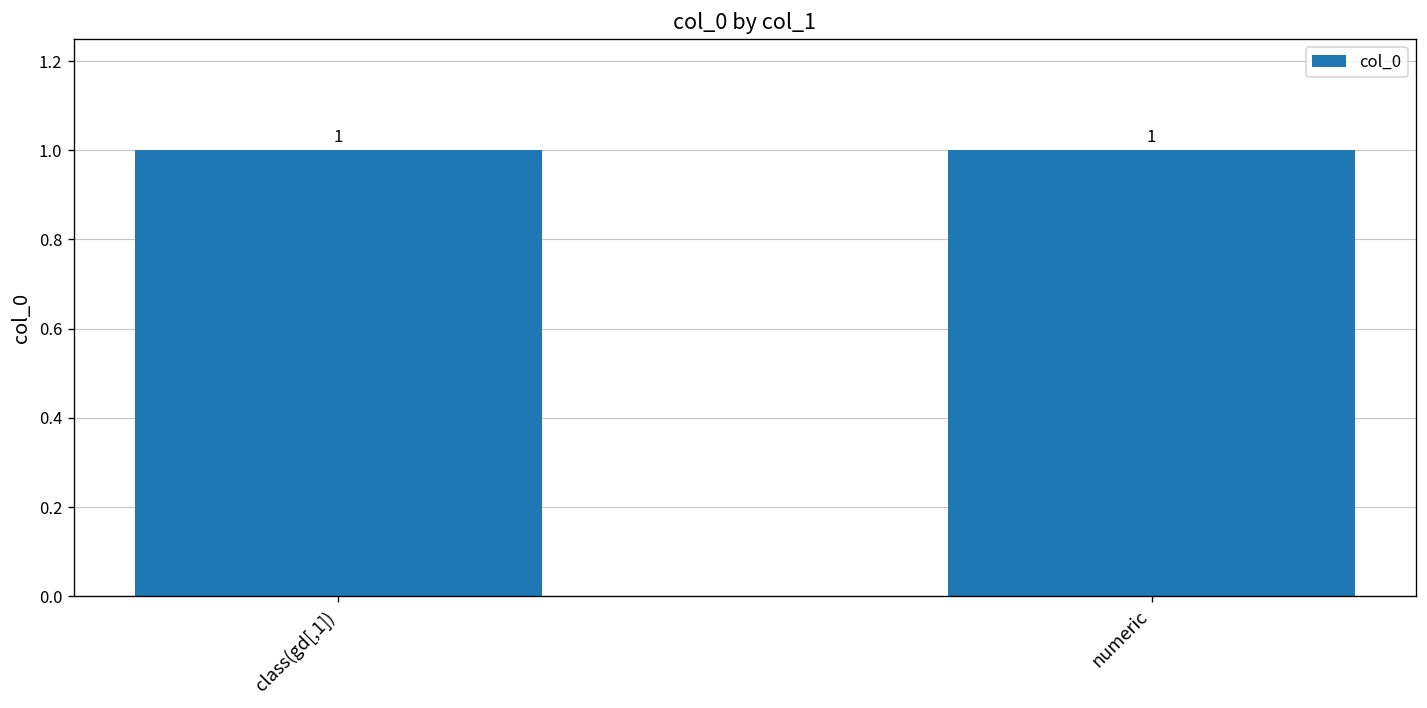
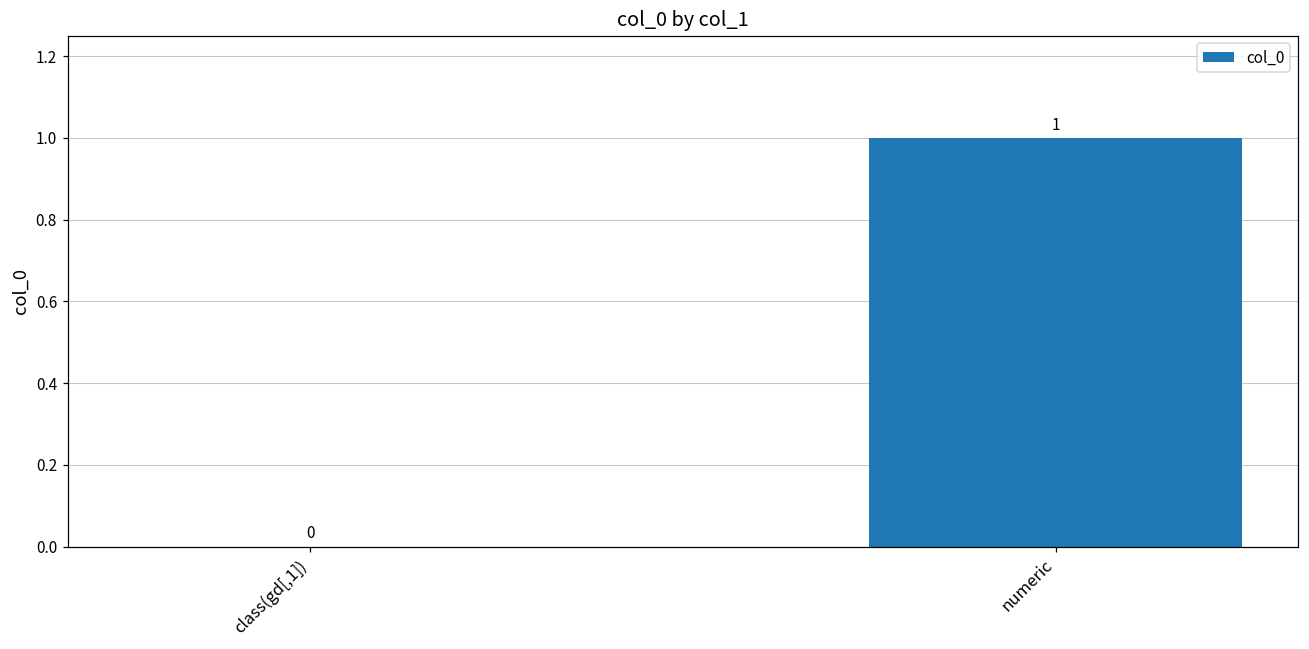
class(gd[,1]): 1 -> 0
